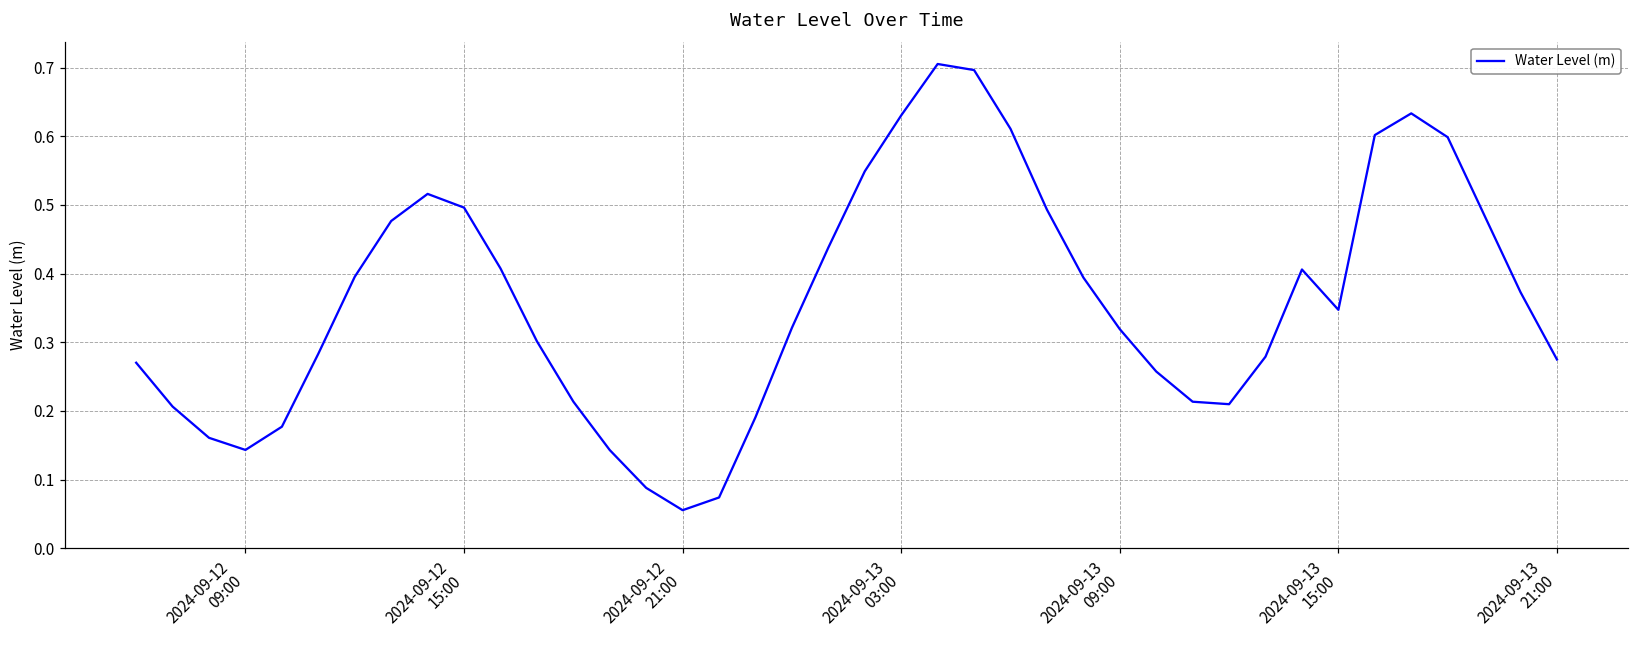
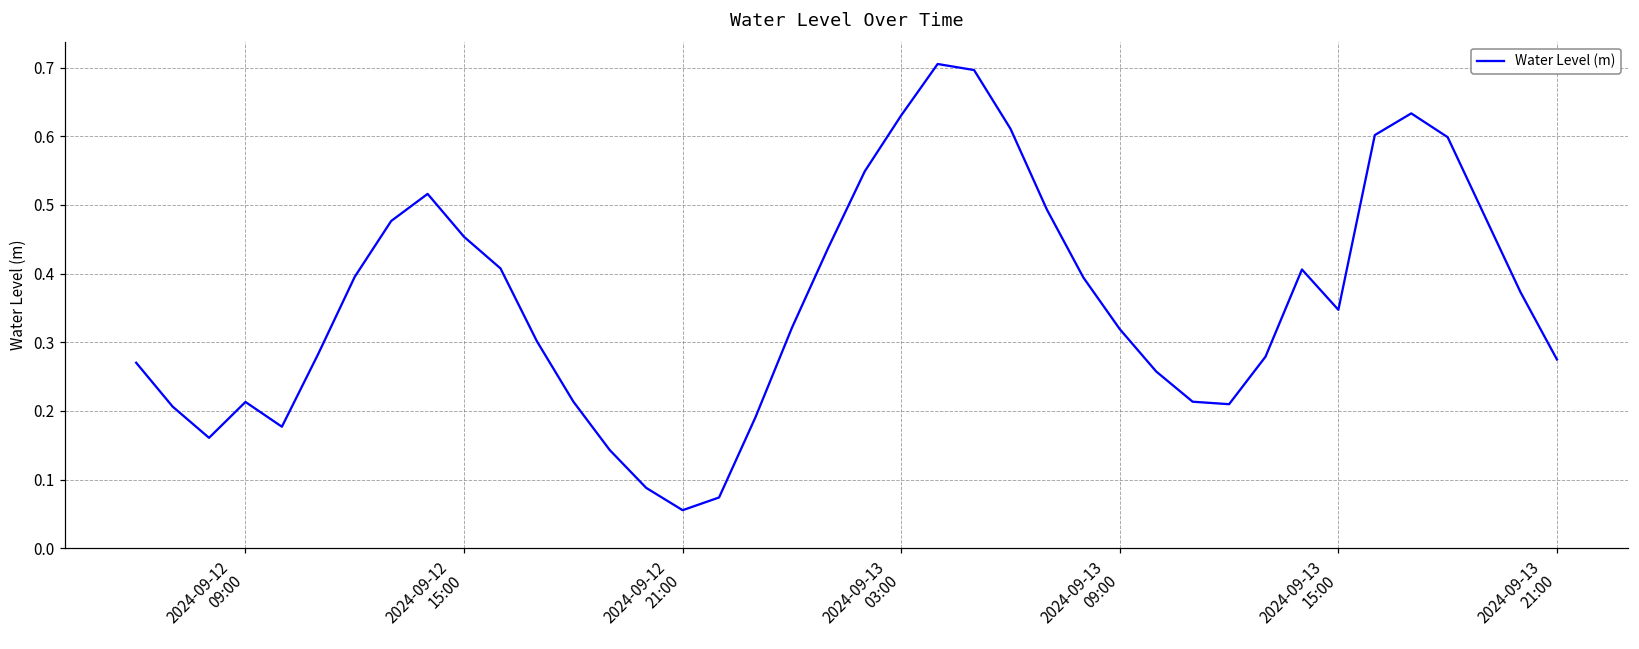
2024-09-12 09:00: 0.14 -> 0.21
2024-09-12 15:00: 0.50 -> 0.45
